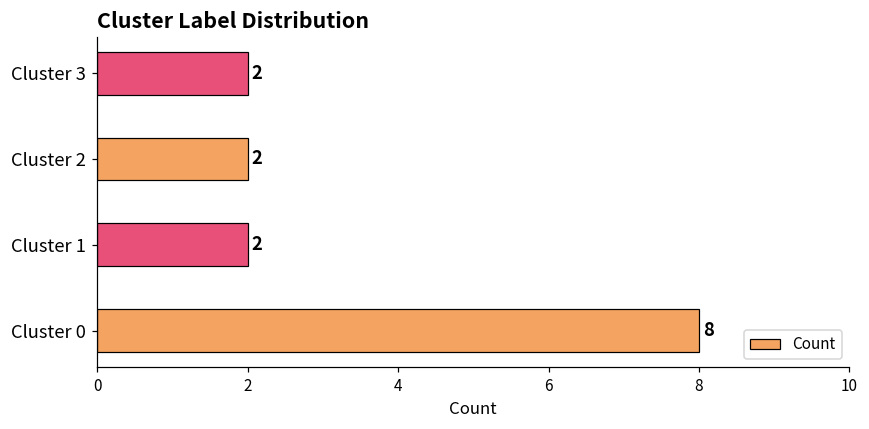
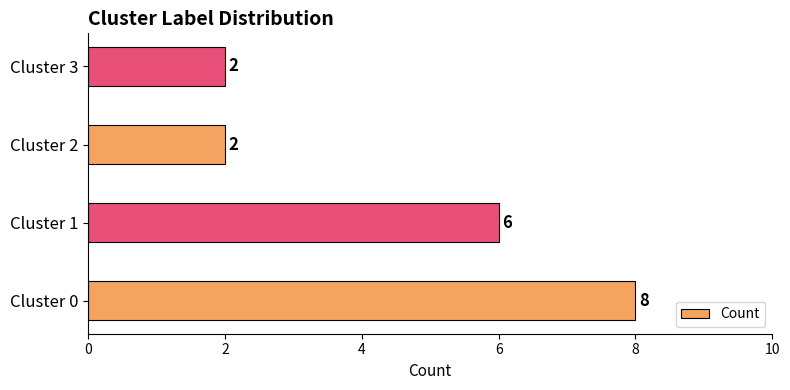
Cluster 1: 2 -> 6
